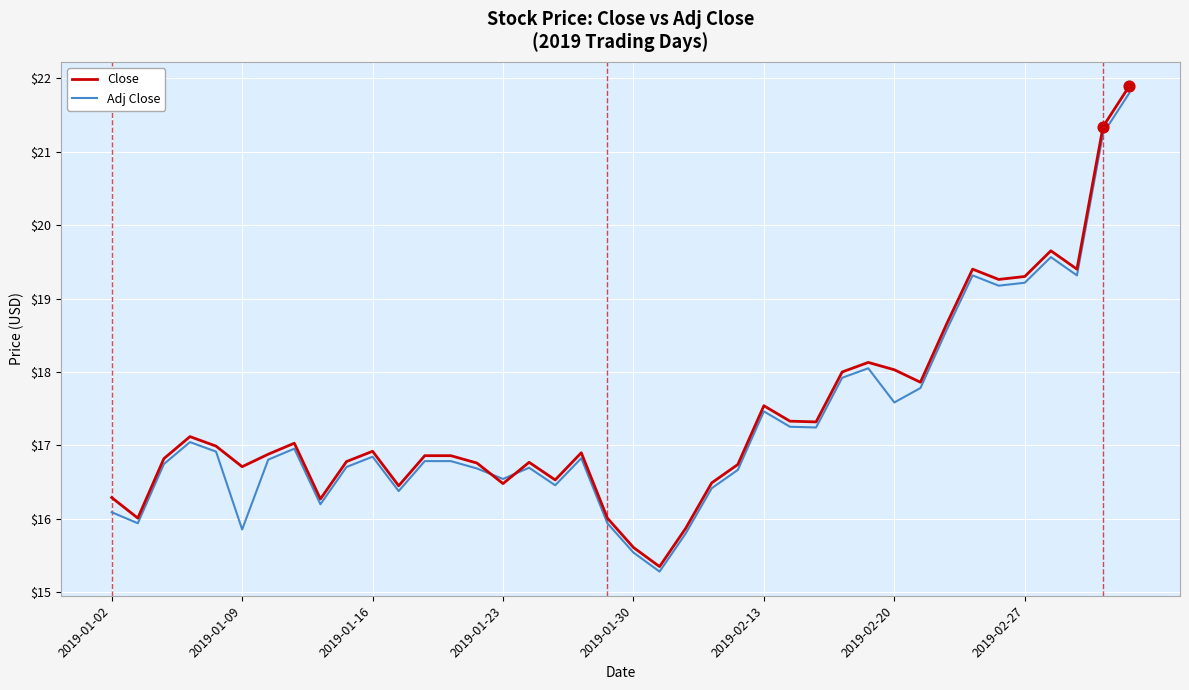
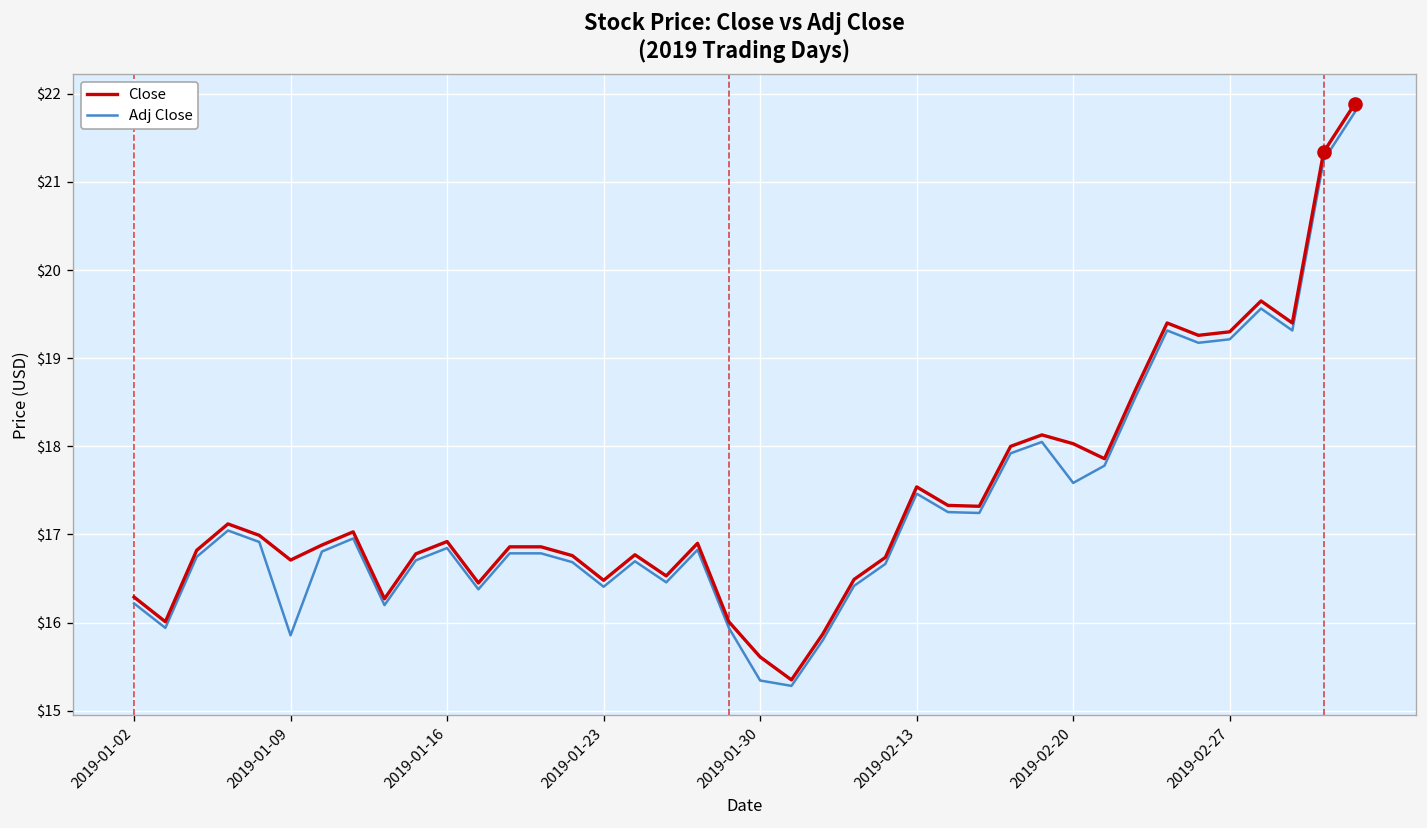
Adj Close, 2019-01-02: $16.1 -> $16.2
Adj Close, 2019-01-23: $16.5 -> $16.4
Adj Close, 2019-01-30: $15.5 -> $15.3
